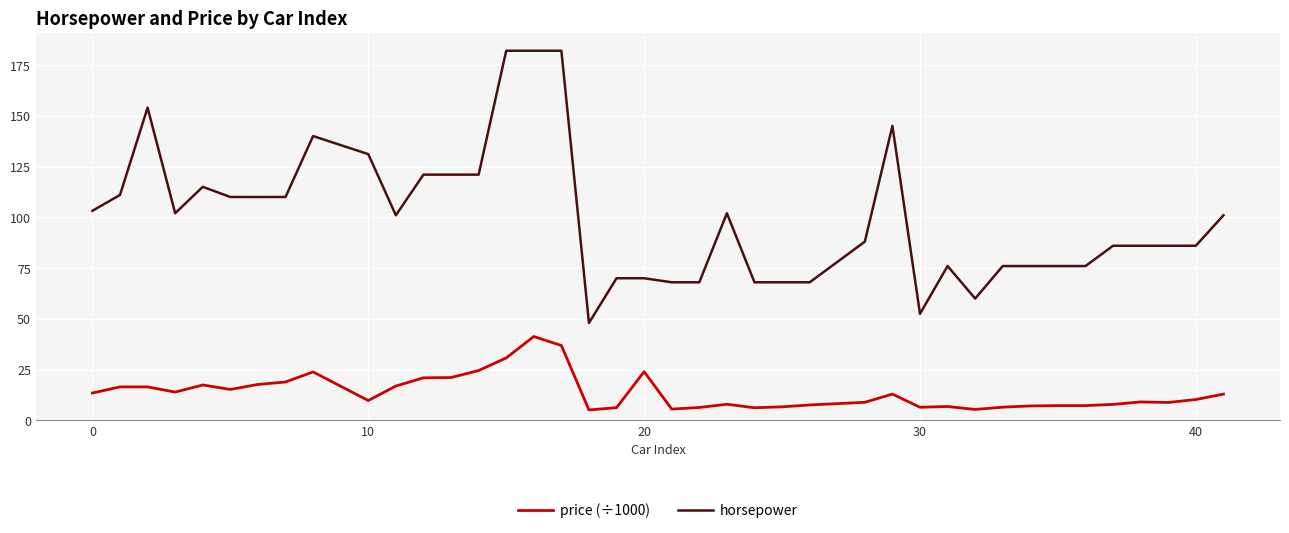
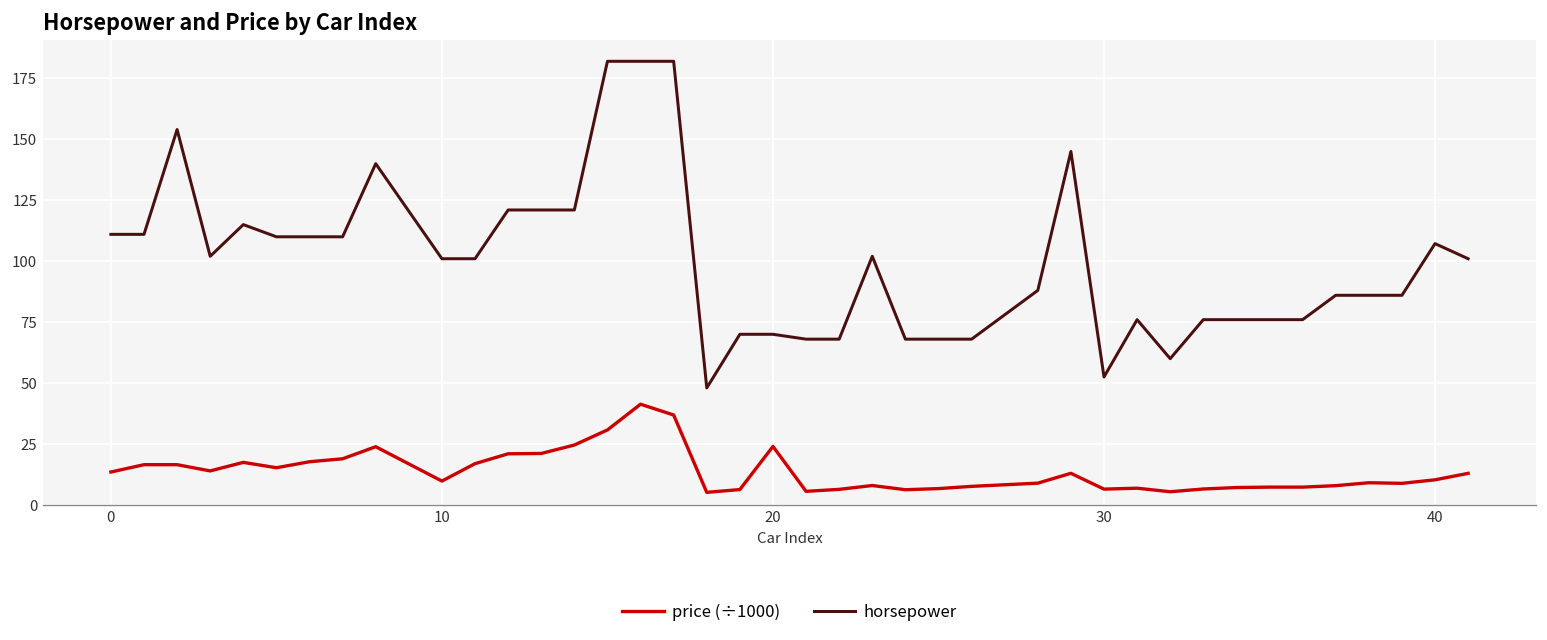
horsepower, 0: 103 -> 111
horsepower, 10: 131 -> 101
horsepower, 40: 86 -> 107
